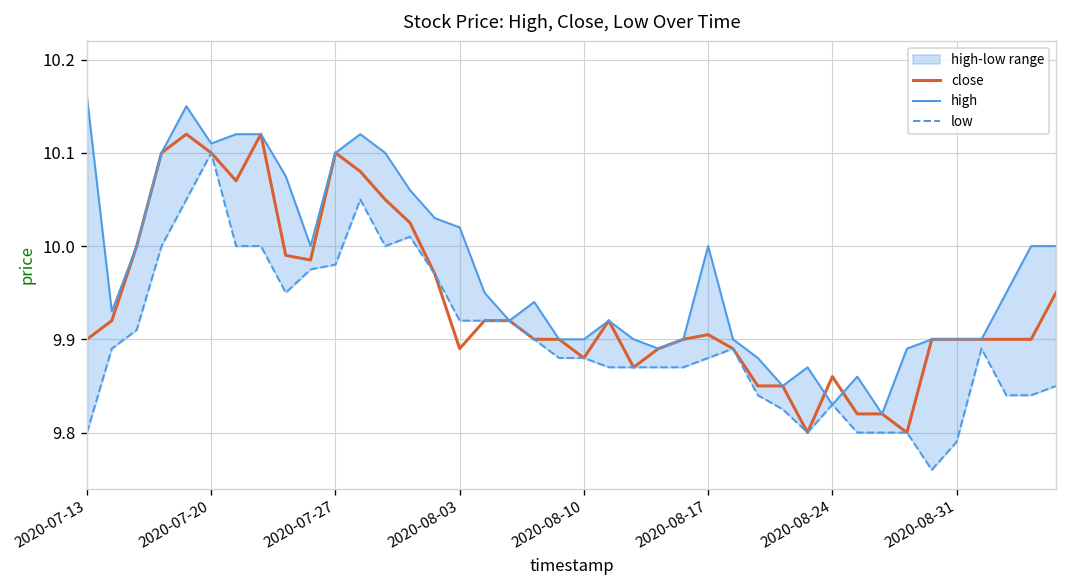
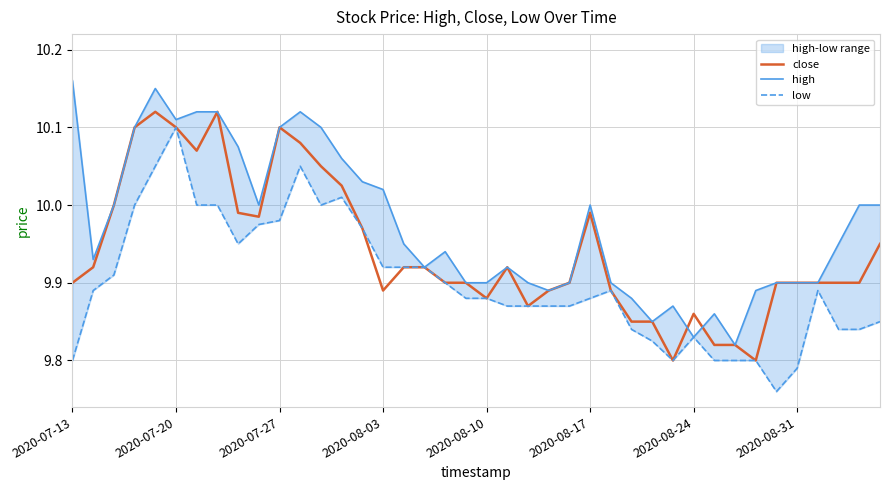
close, 2020-08-17: 9.91 -> 9.99
